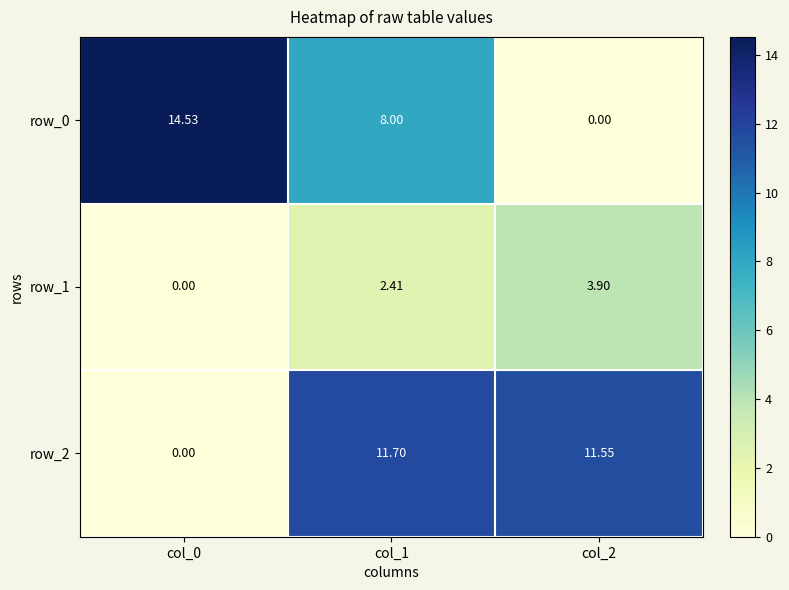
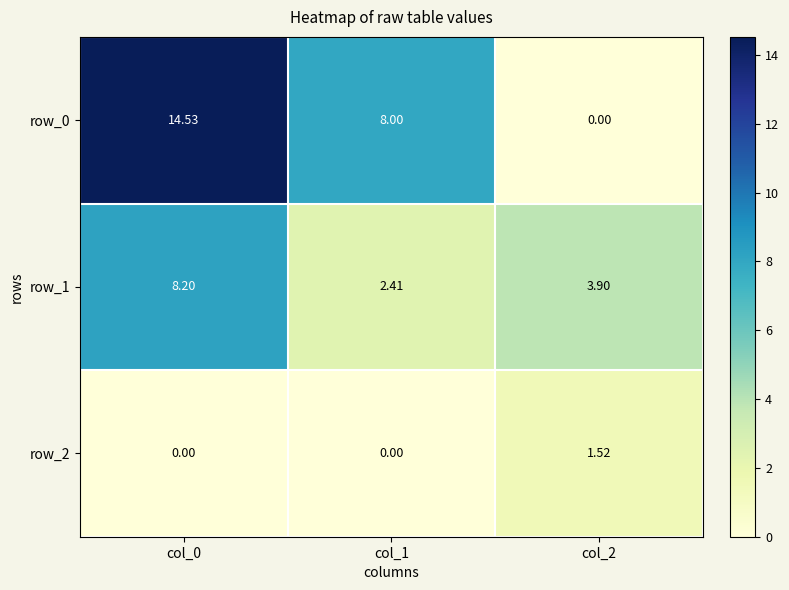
row_1, col_0: 0.00 -> 8.20
row_2, col_1: 11.70 -> 0.00
row_2, col_2: 11.55 -> 1.52
